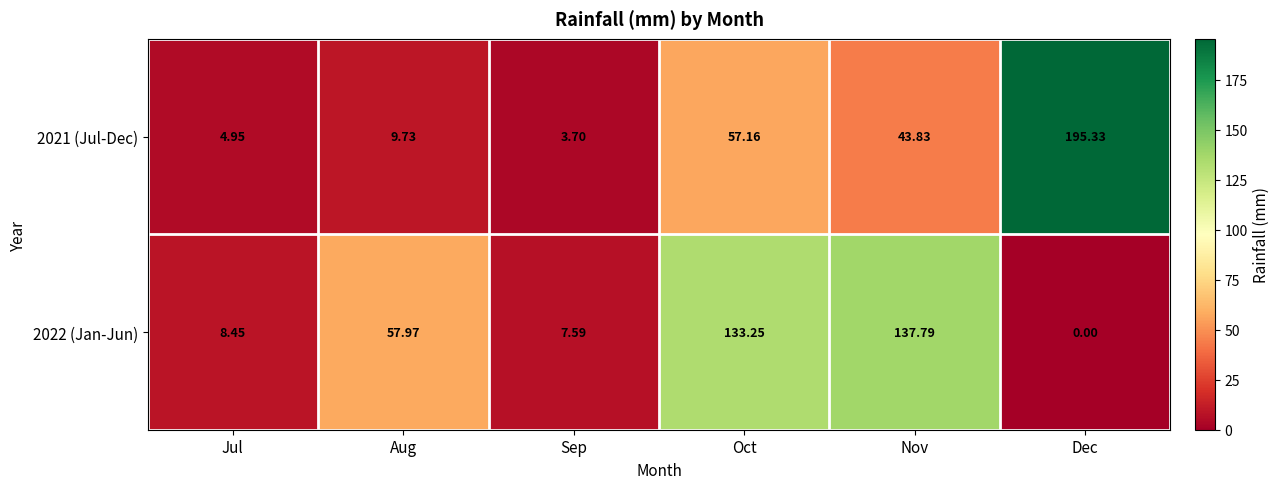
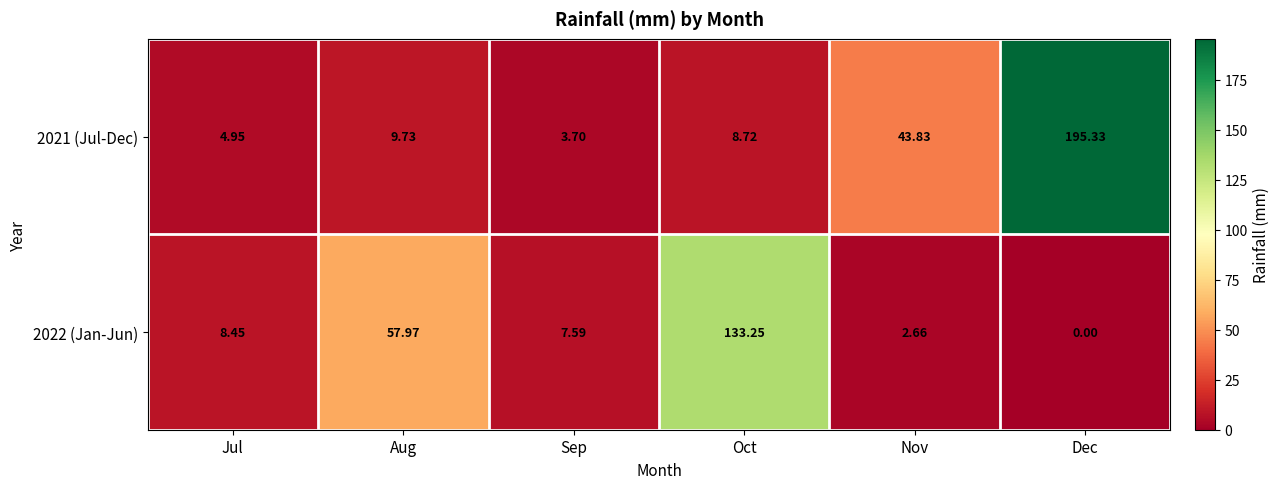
2021 (Jul-Dec), Oct: 57.16 -> 8.72
2022 (Jan-Jun), Nov: 137.79 -> 2.66
